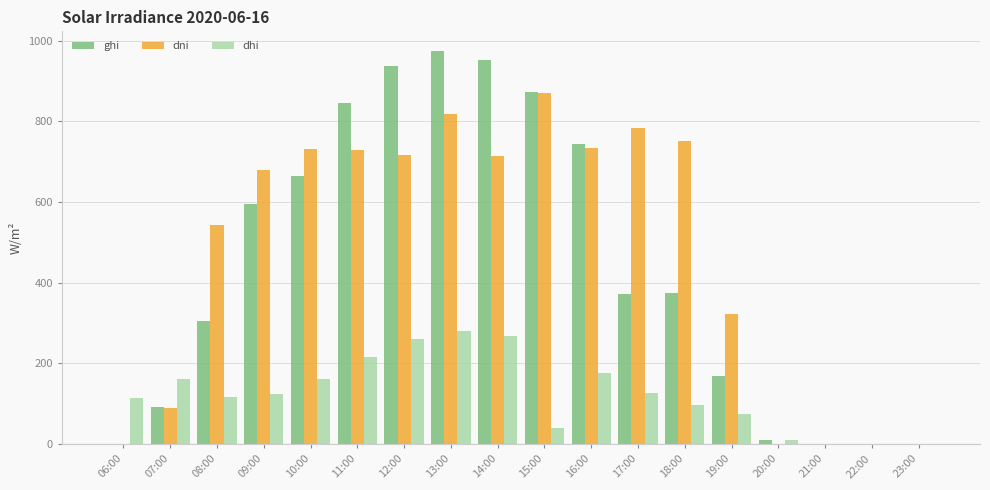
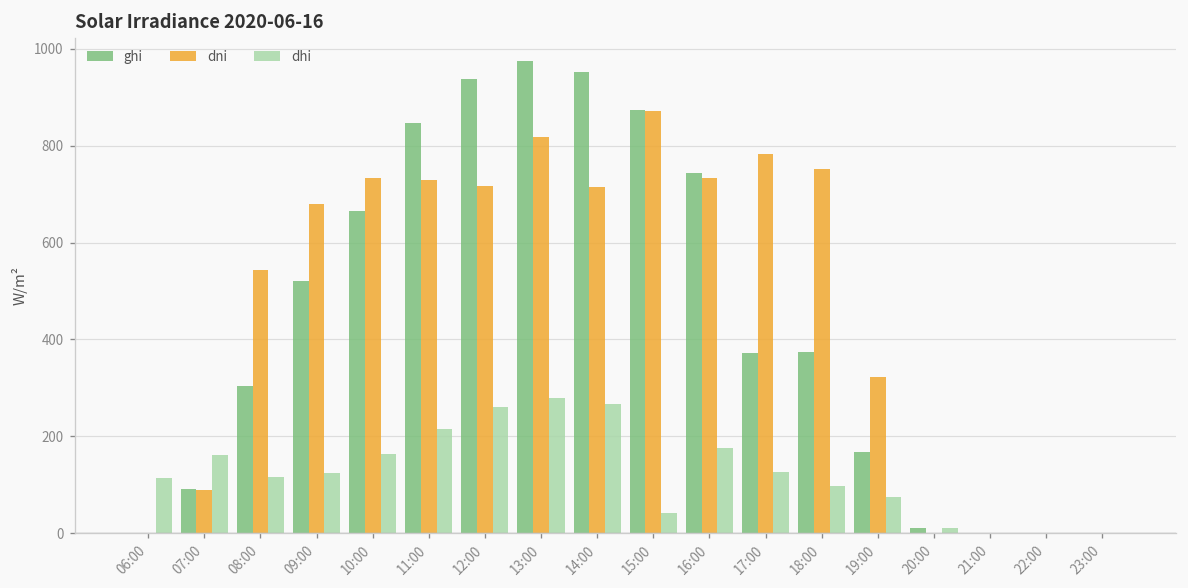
ghi, 09:00: 590 -> 520
